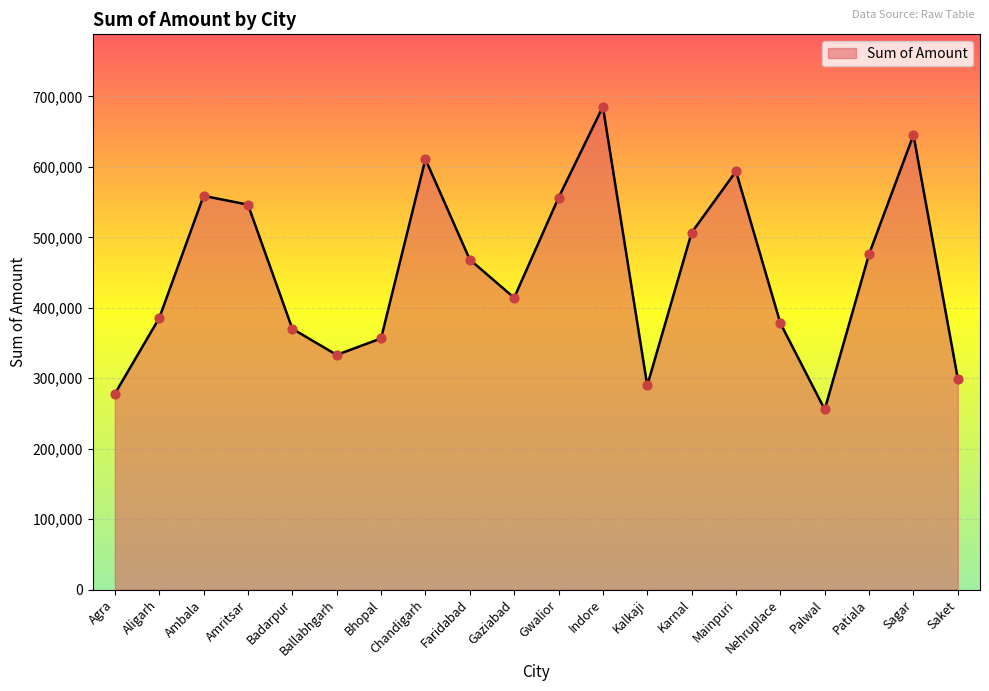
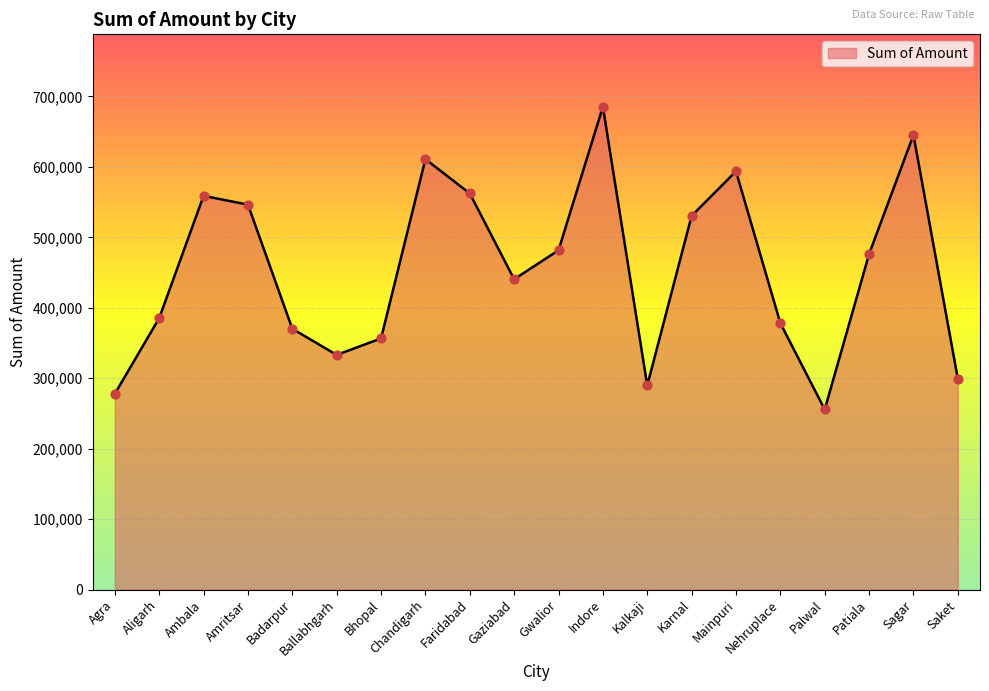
Faridabad: 470,000 -> 560,000
Gaziabad: 410,000 -> 440,000
Gwalior: 560,000 -> 480,000
Karnal: 510,000 -> 530,000
